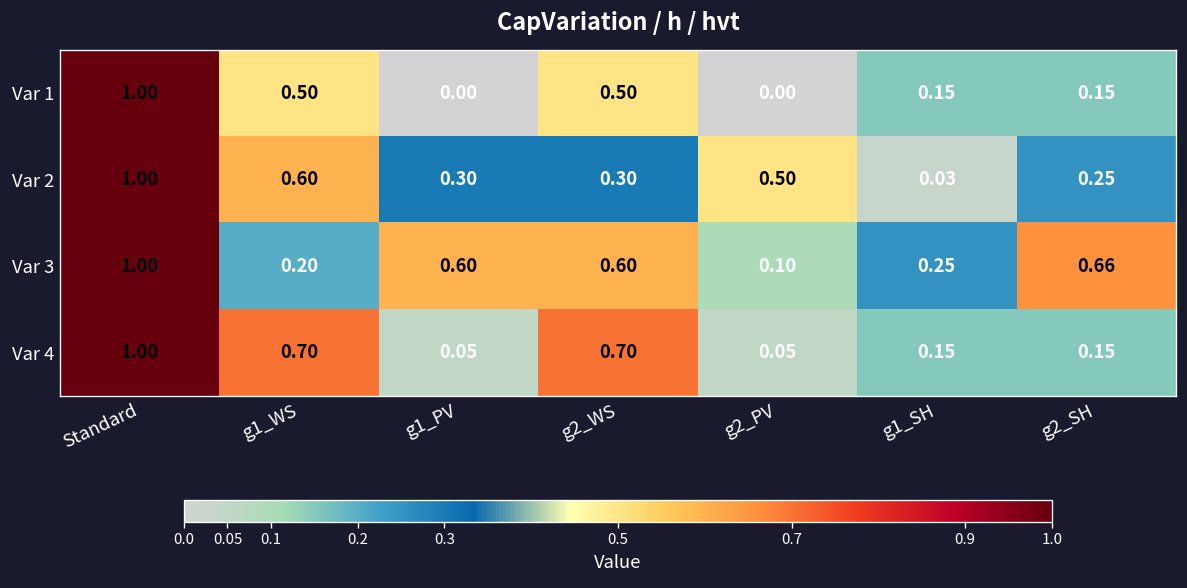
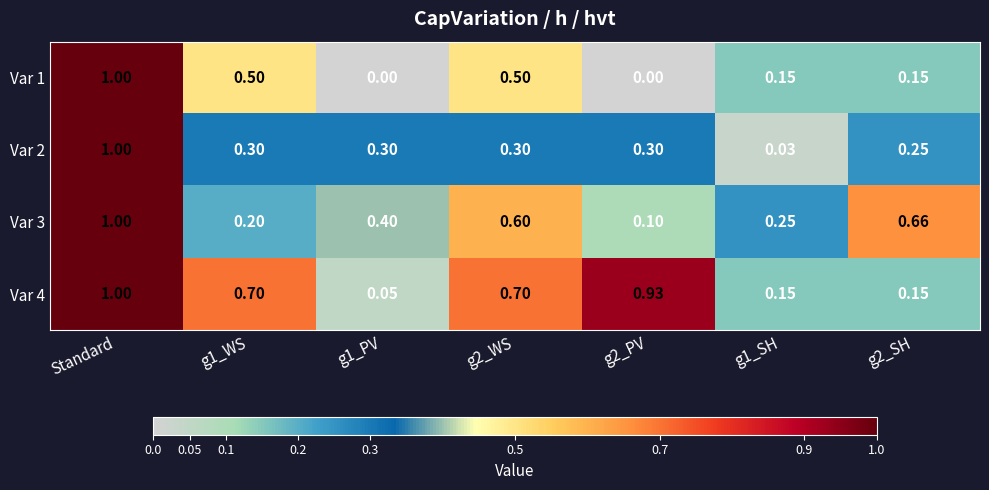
Var 2, g1_WS: 0.60 -> 0.30
Var 2, g2_PV: 0.50 -> 0.30
Var 3, g1_PV: 0.60 -> 0.40
Var 4, g2_PV: 0.05 -> 0.93
